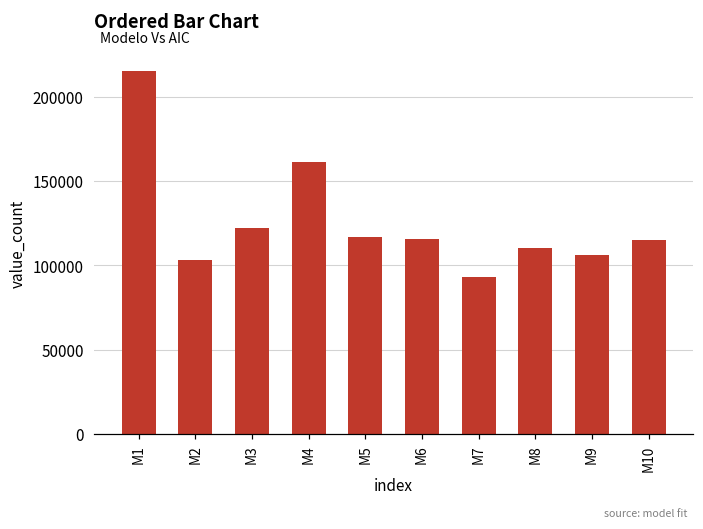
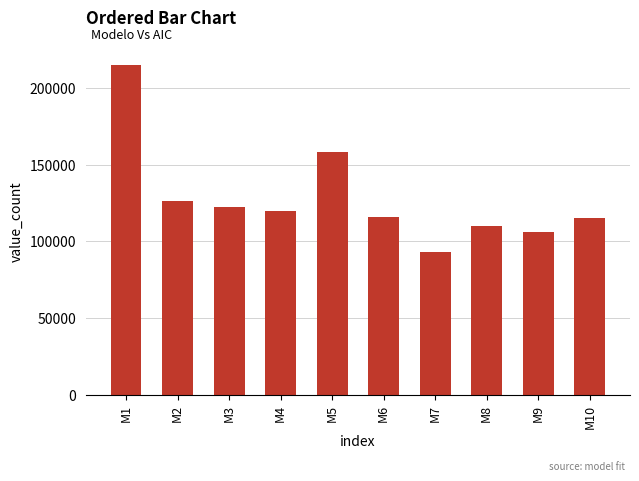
M2: 103000 -> 126000
M4: 161000 -> 120000
M5: 117000 -> 158000
